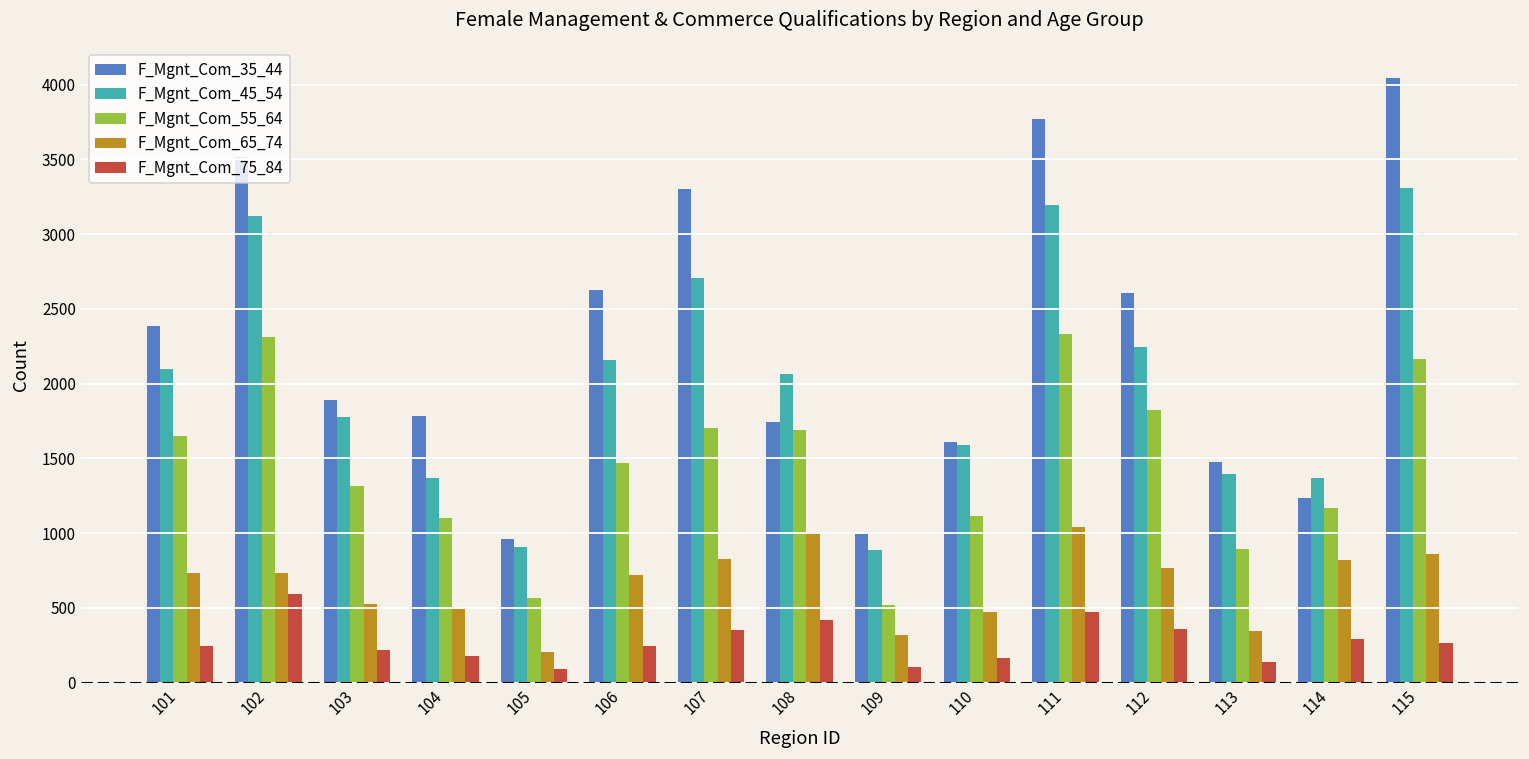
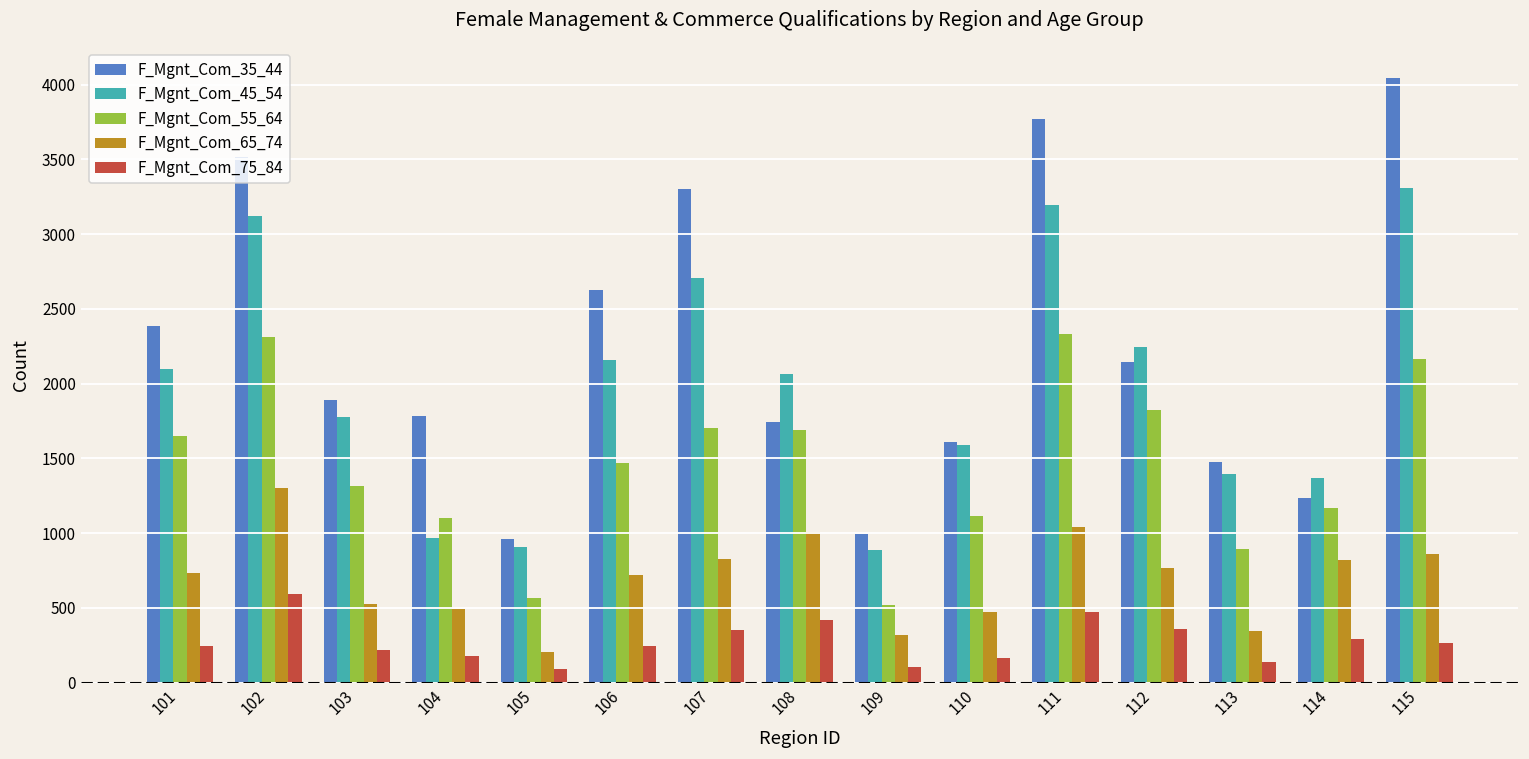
F_Mgnt_Com_65_74, 102: 740 -> 1310
F_Mgnt_Com_45_54, 104: 1370 -> 970
F_Mgnt_Com_35_44, 112: 2610 -> 2140
